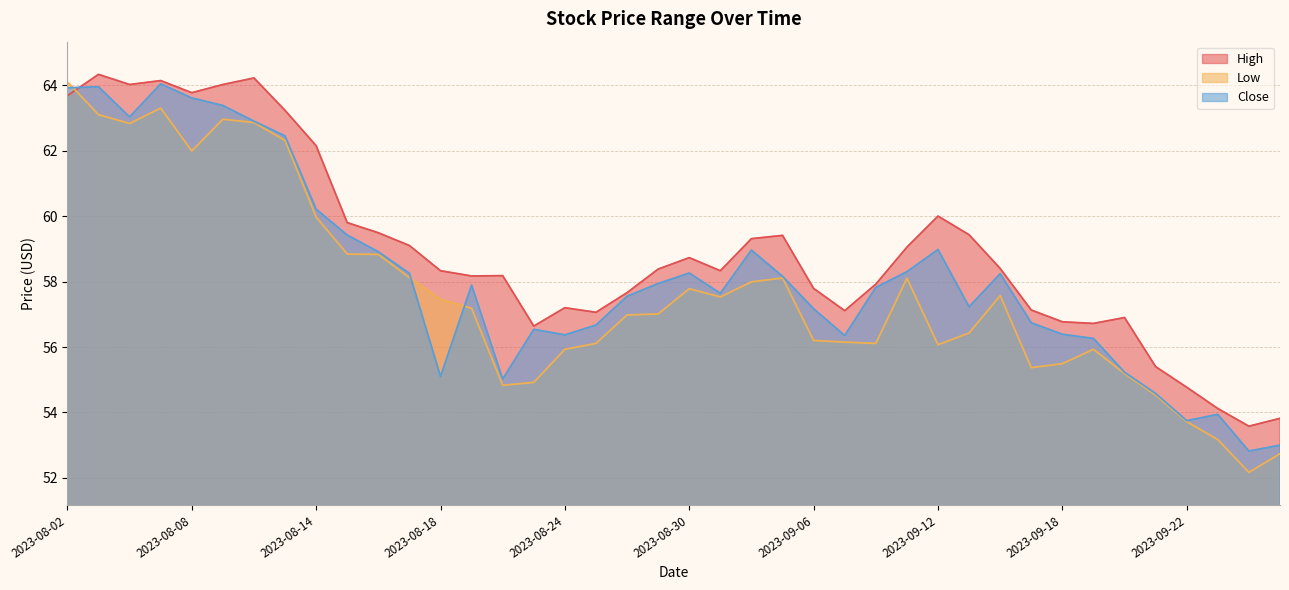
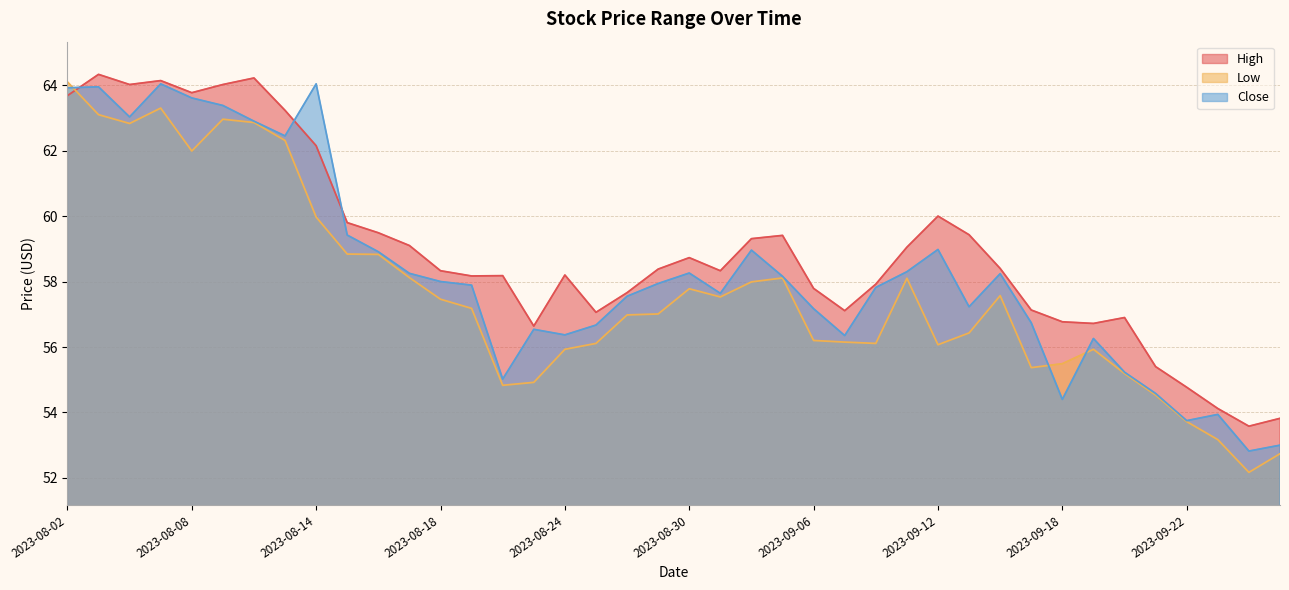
Close, 2023-08-14: 60.2 -> 64.0
Close, 2023-08-18: 55.1 -> 58.0
High, 2023-08-24: 57.2 -> 58.2
Close, 2023-09-18: 56.4 -> 54.4
